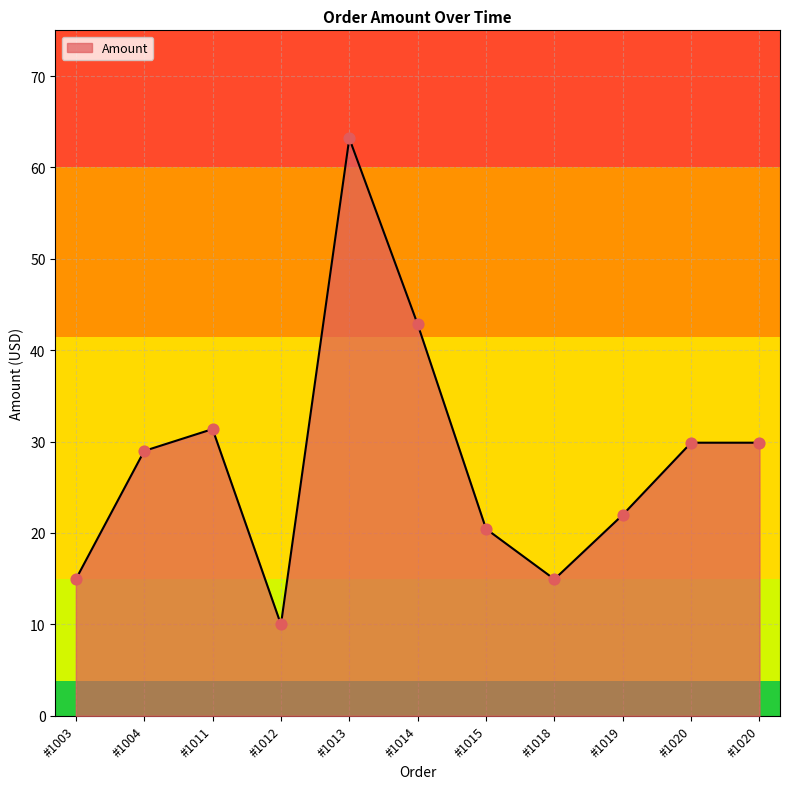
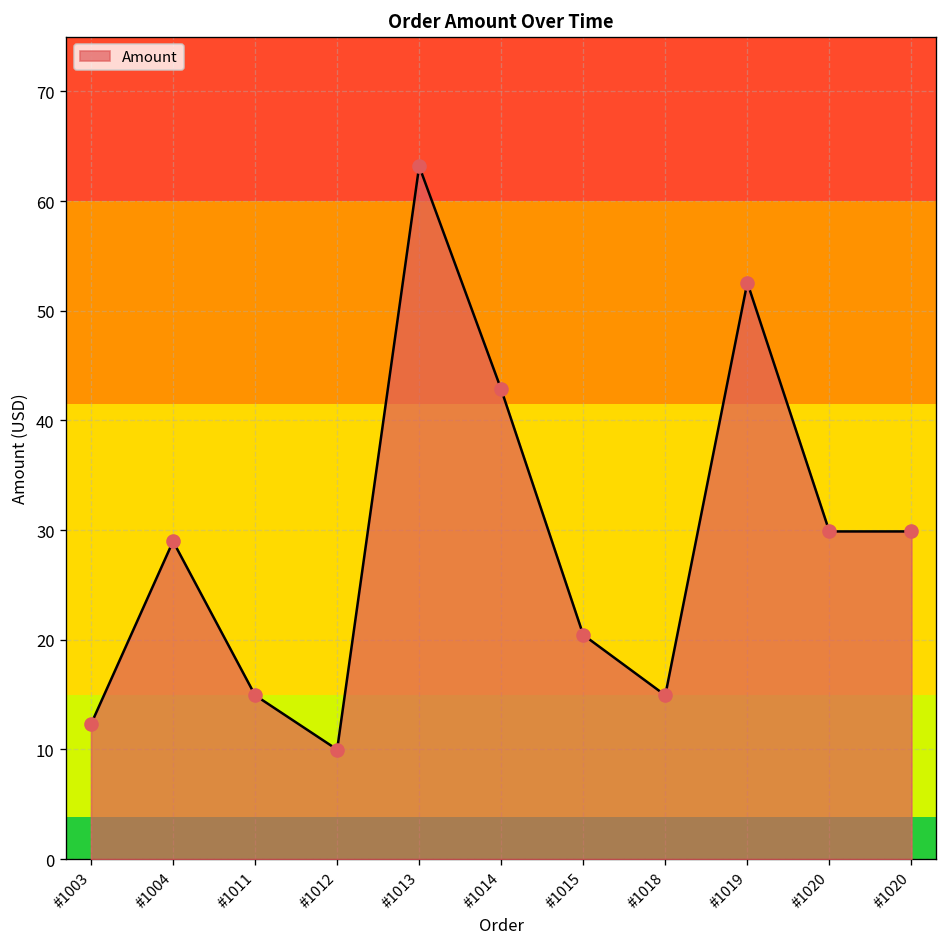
#1003: 15 -> 12
#1011: 31 -> 15
#1019: 22 -> 53
